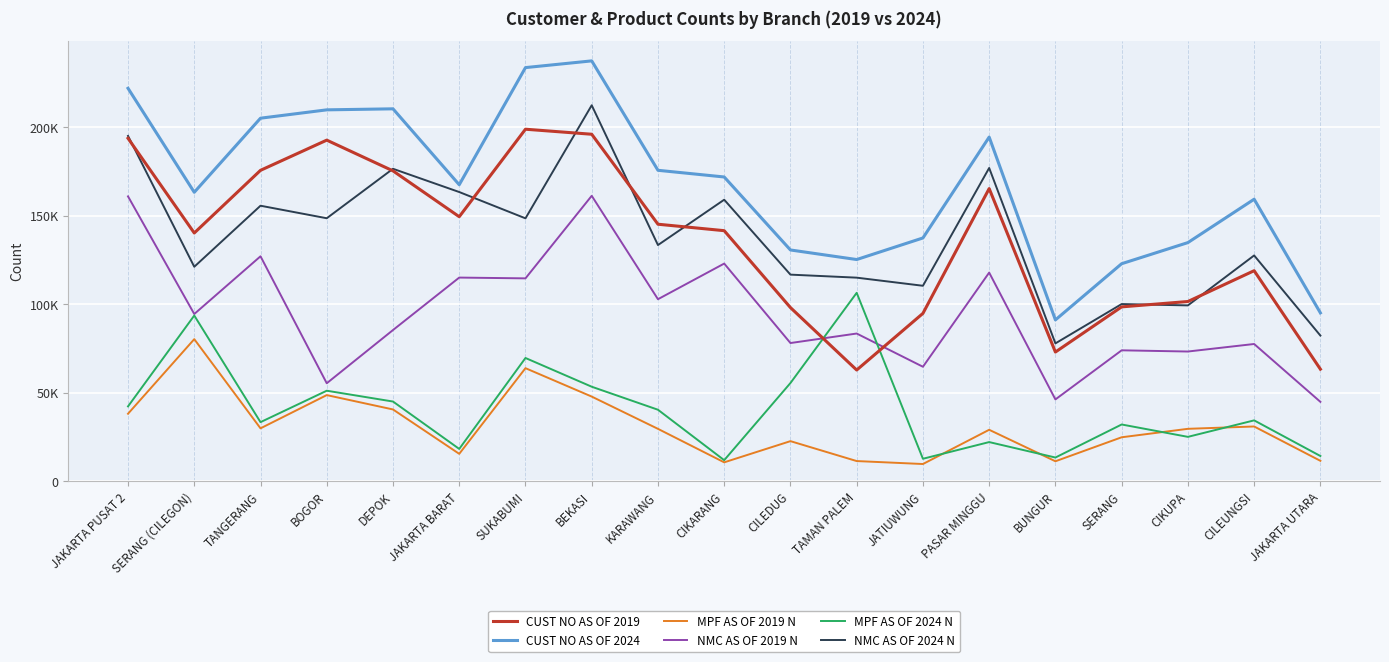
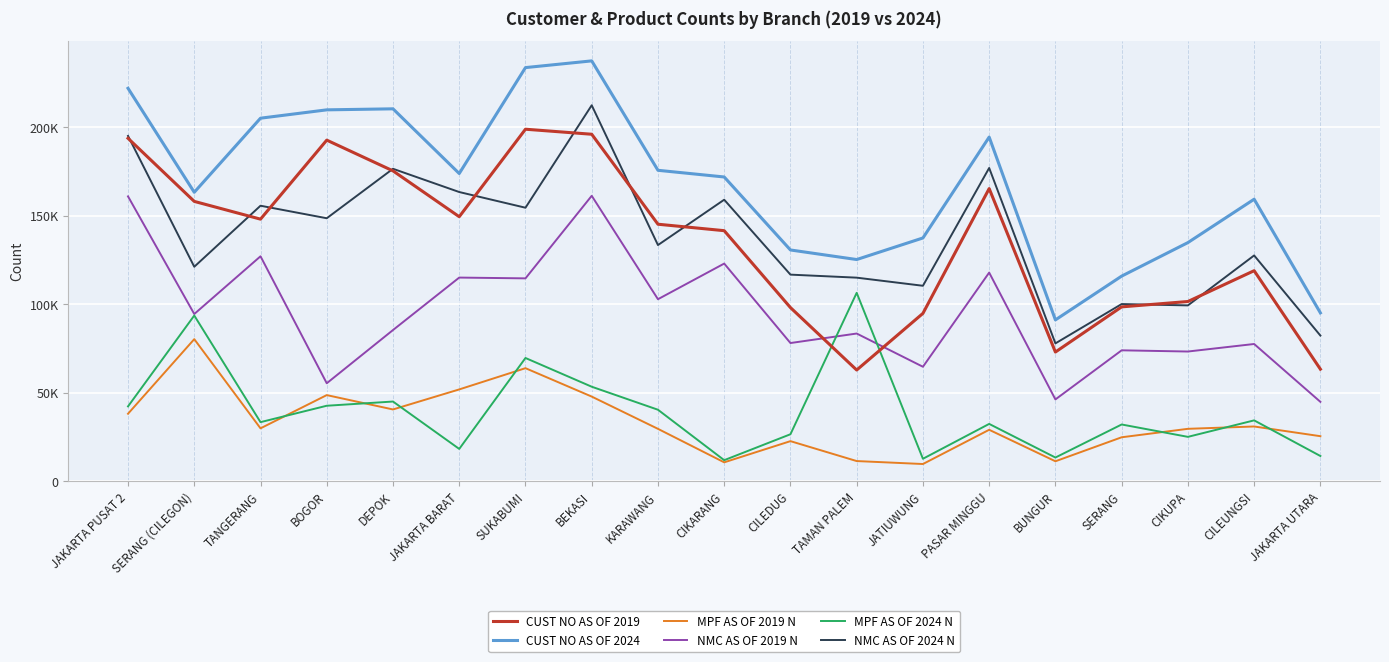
CUST NO AS OF 2019, SERANG (CILEGON): 140000 -> 158000
CUST NO AS OF 2019, TANGERANG: 176000 -> 148000
MPF AS OF 2024 N, BOGOR: 51000 -> 43000
CUST NO AS OF 2024, JAKARTA BARAT: 168000 -> 174000
MPF AS OF 2019 N, JAKARTA BARAT: 16000 -> 52000
NMC AS OF 2024 N, SUKABUMI: 149000 -> 155000
MPF AS OF 2024 N, CILEDUG: 56000 -> 27000
MPF AS OF 2024 N, PASAR MINGGU: 22000 -> 32000
CUST NO AS OF 2024, SERANG: 123000 -> 116000
MPF AS OF 2019 N, JAKARTA UTARA: 12000 -> 26000
